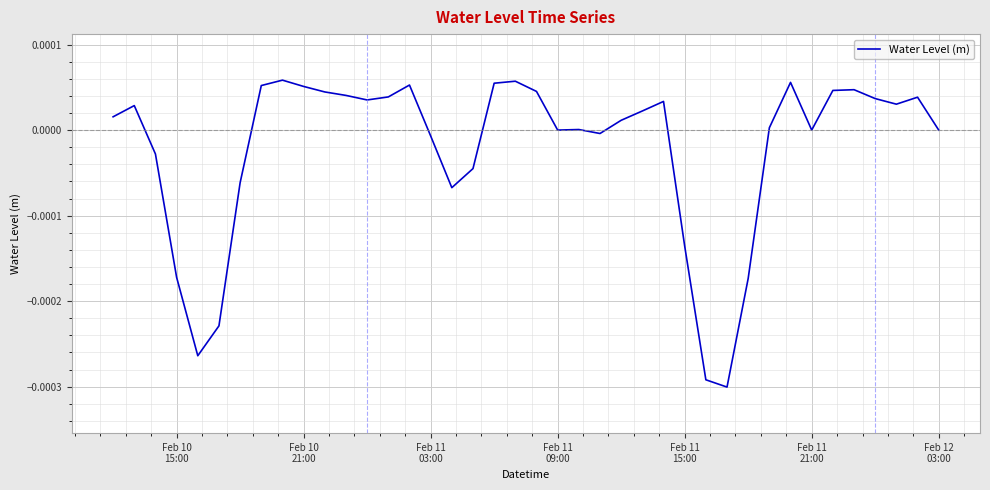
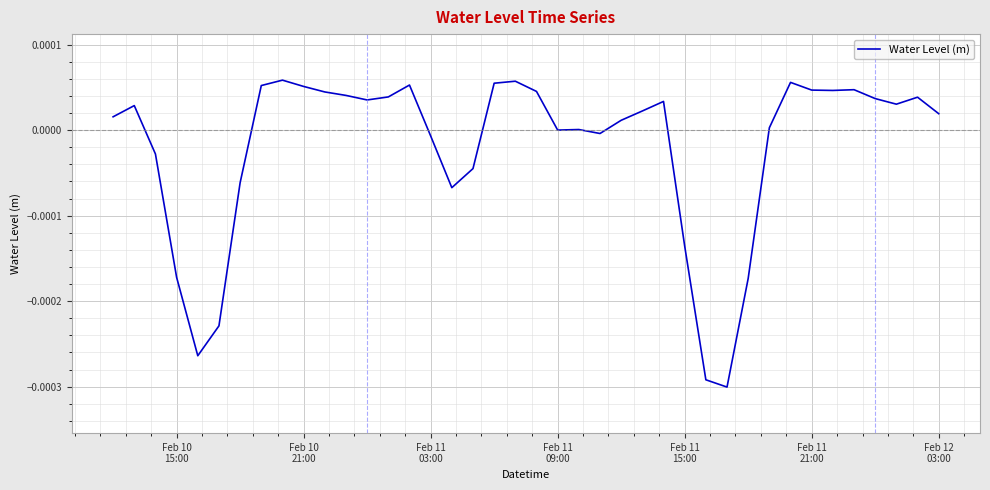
Feb 11 21:00: 0.00000 -> 0.00005
Feb 12 03:00: 0.00000 -> 0.00002
